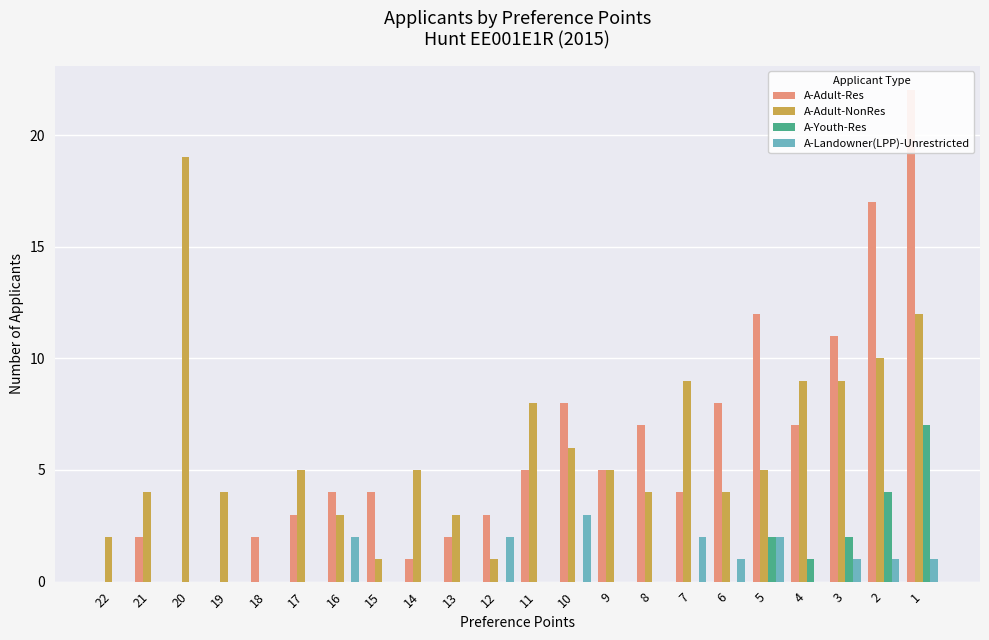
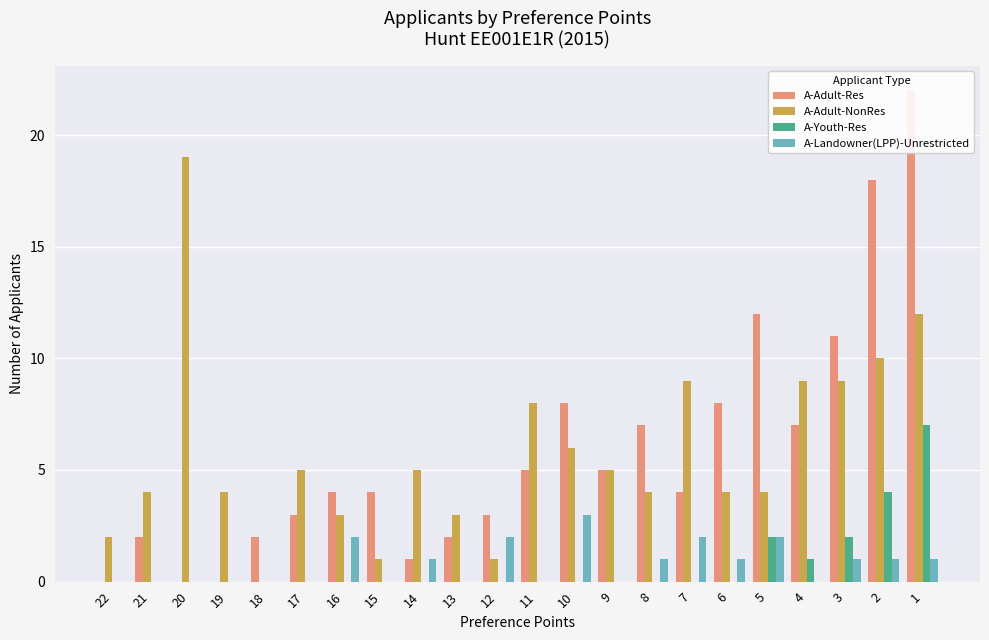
A-Landowner(LPP)-Unrestricted, 14: 0 -> 1
A-Landowner(LPP)-Unrestricted, 8: 0 -> 1
A-Adult-NonRes, 5: 5 -> 4
A-Adult-Res, 2: 17 -> 18
